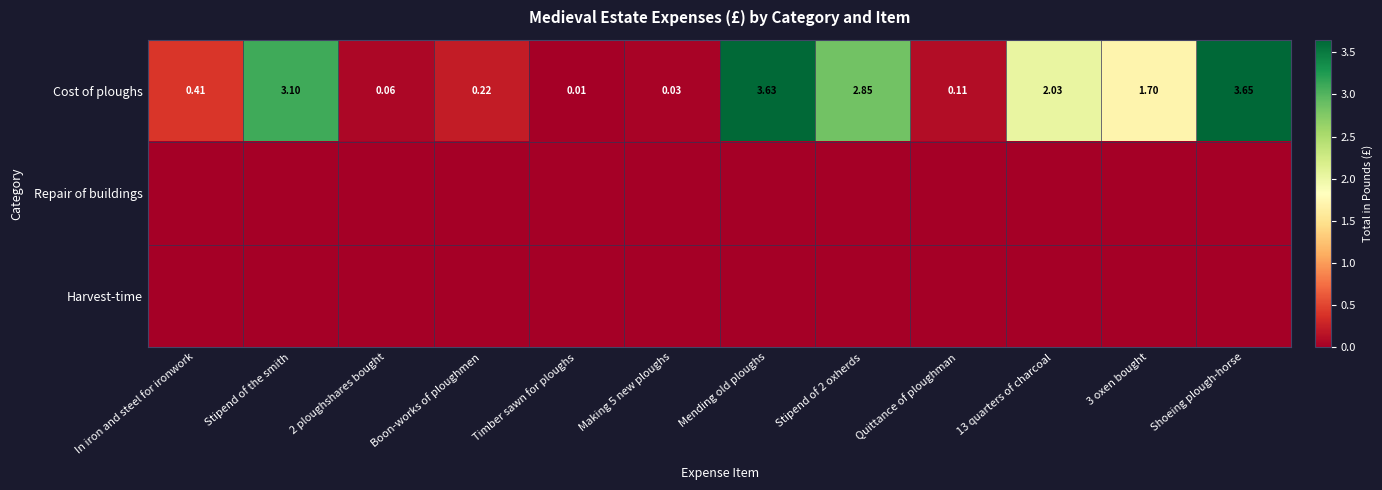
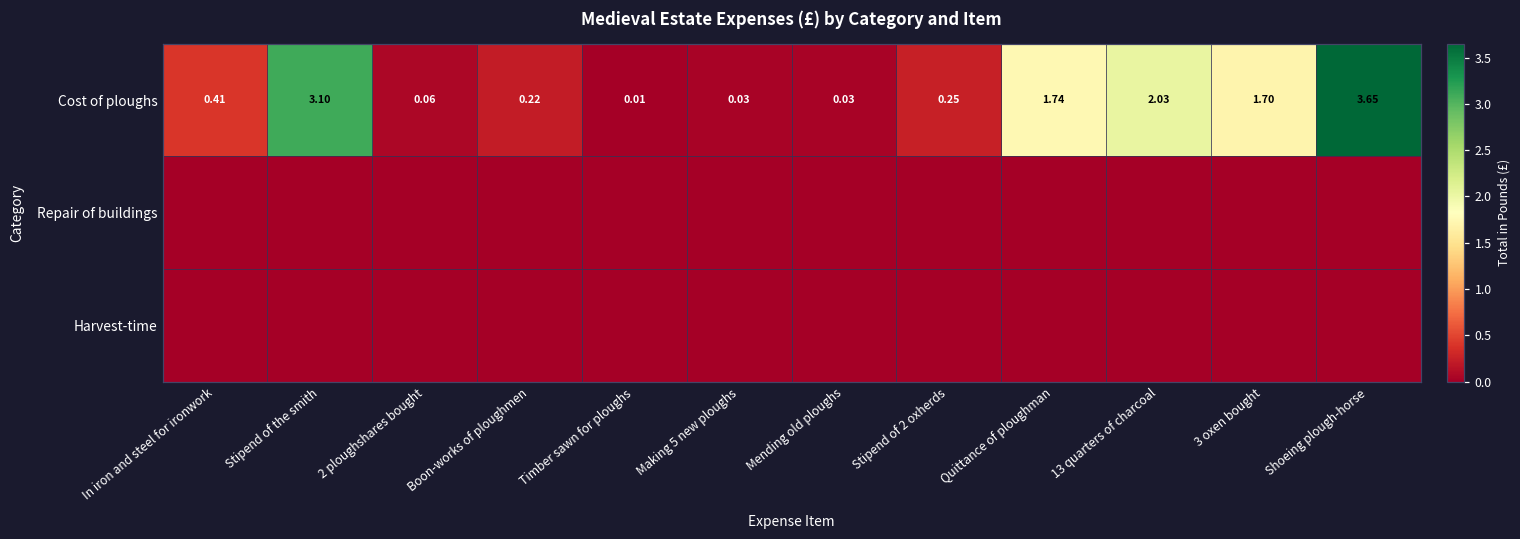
Cost of ploughs, Mending old ploughs: 3.63 -> 0.03
Cost of ploughs, Stipend of 2 oxherds: 2.85 -> 0.25
Cost of ploughs, Quittance of ploughman: 0.11 -> 1.74
